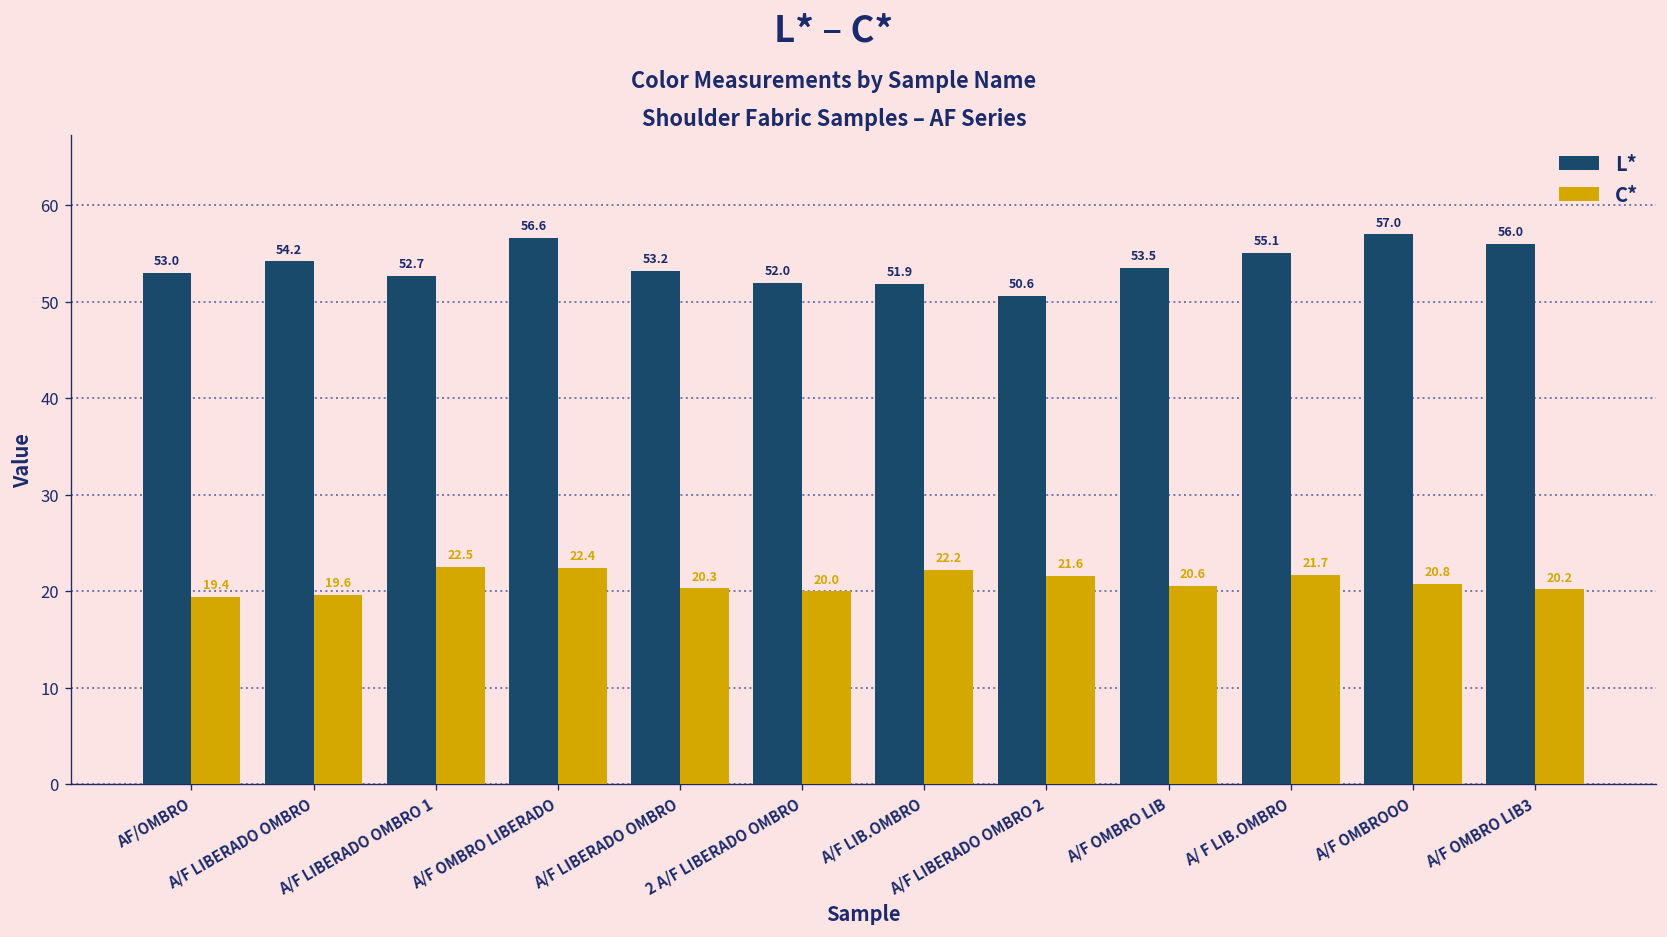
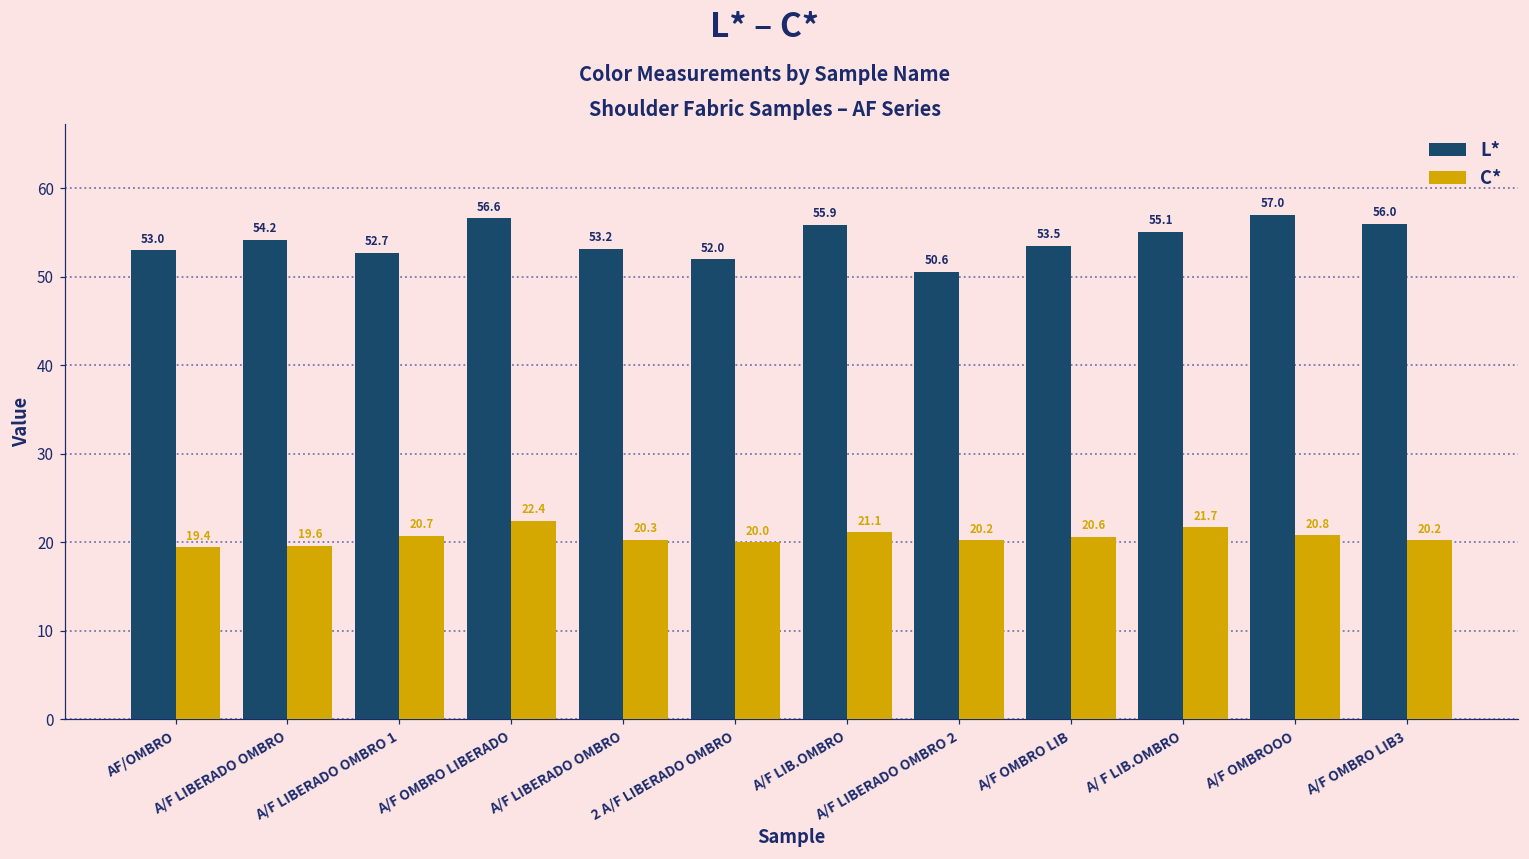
C*, A/F LIBERADO OMBRO 1: 22.5 -> 20.7
L*, A/F LIB.OMBRO: 51.9 -> 55.9
C*, A/F LIB.OMBRO: 22.2 -> 21.1
C*, A/F LIBERADO OMBRO 2: 21.6 -> 20.2
